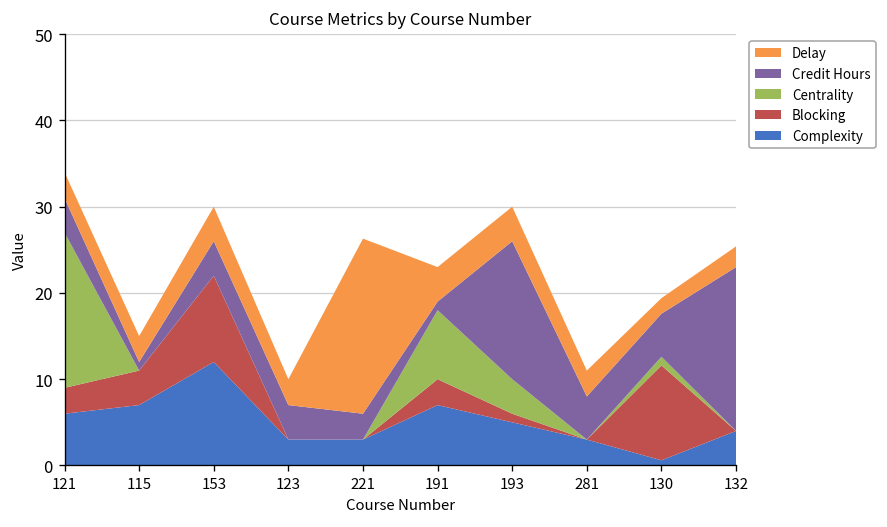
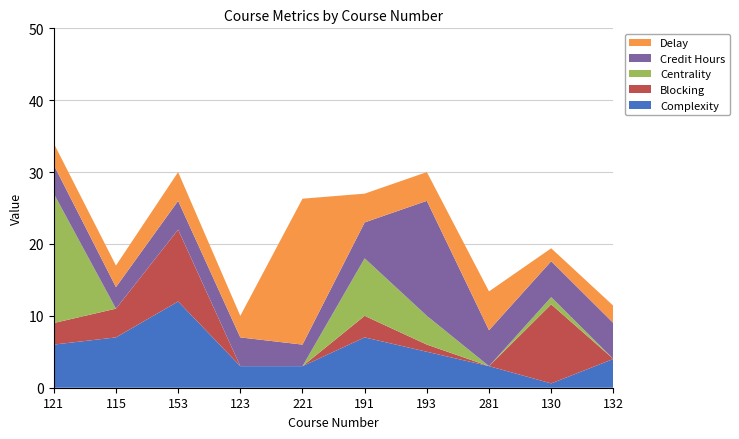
Credit Hours, 115: 1 -> 3
Credit Hours, 191: 1 -> 5
Delay, 281: 3 -> 5
Credit Hours, 132: 19 -> 5
